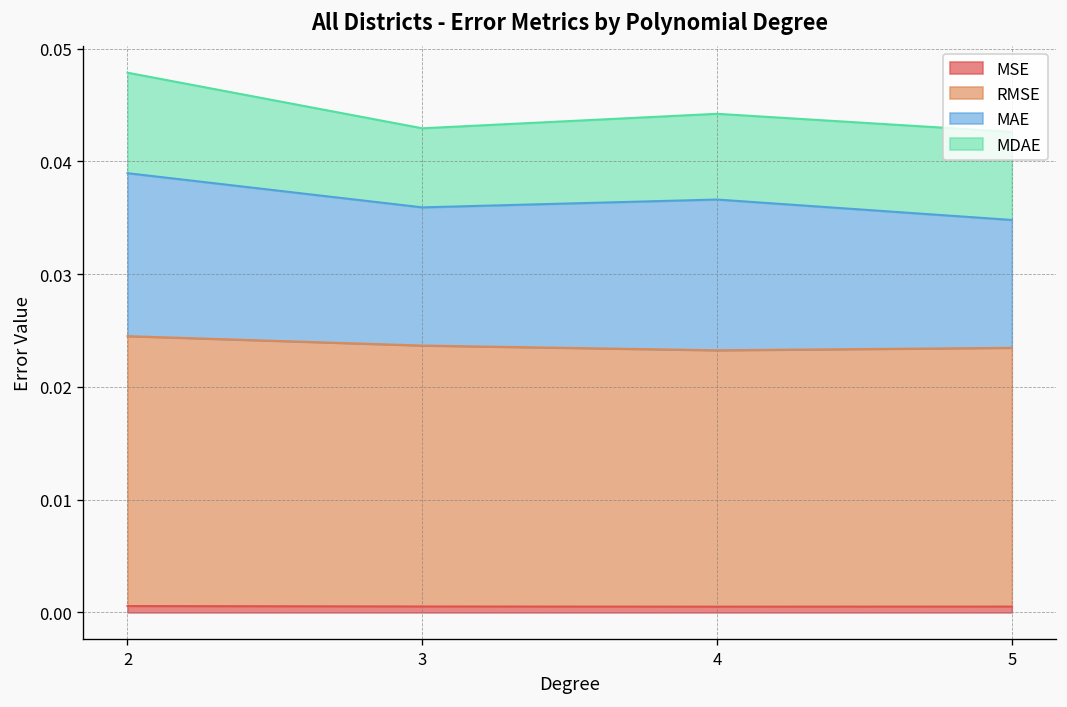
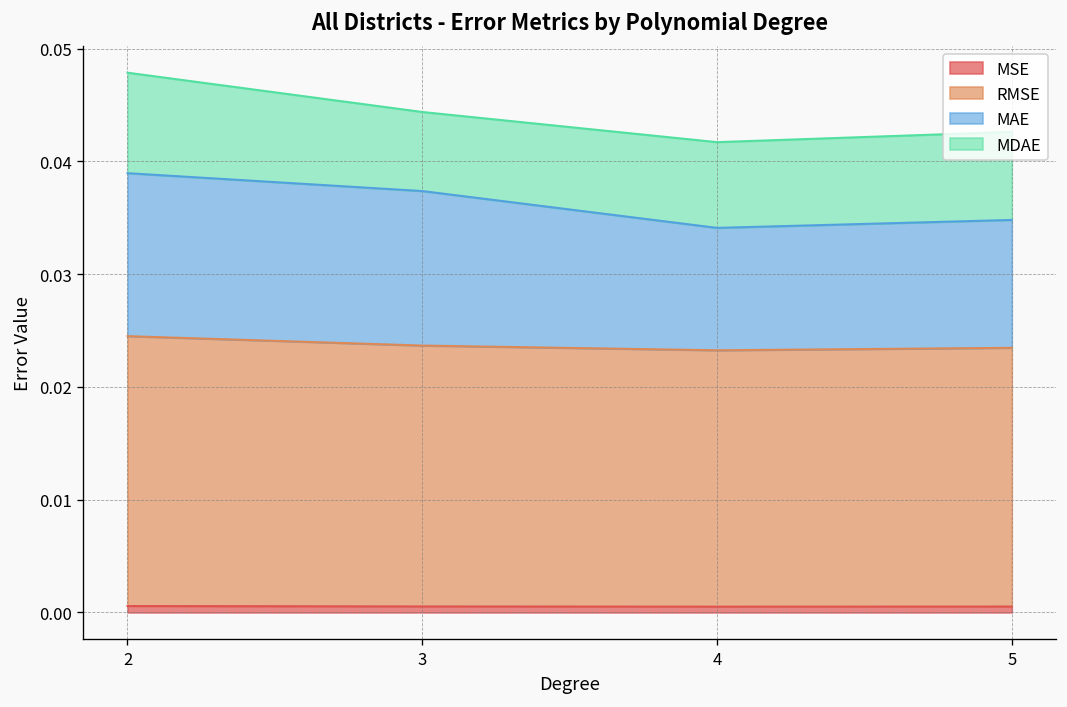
MAE, 3: 0.012 -> 0.014
MAE, 4: 0.013 -> 0.011
